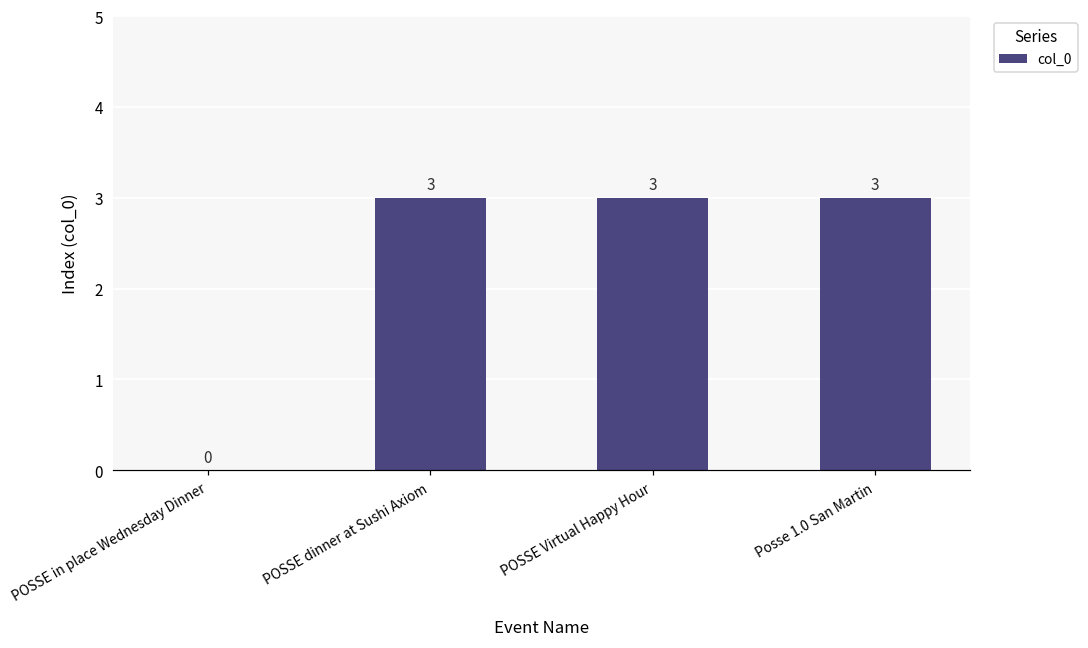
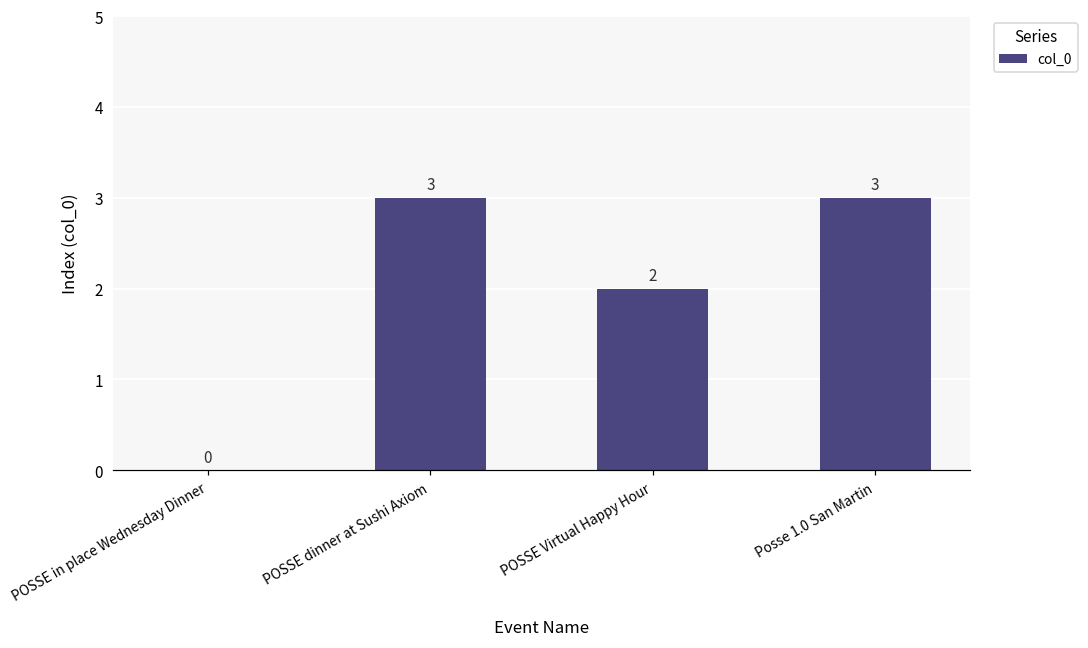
POSSE Virtual Happy Hour: 3 -> 2
